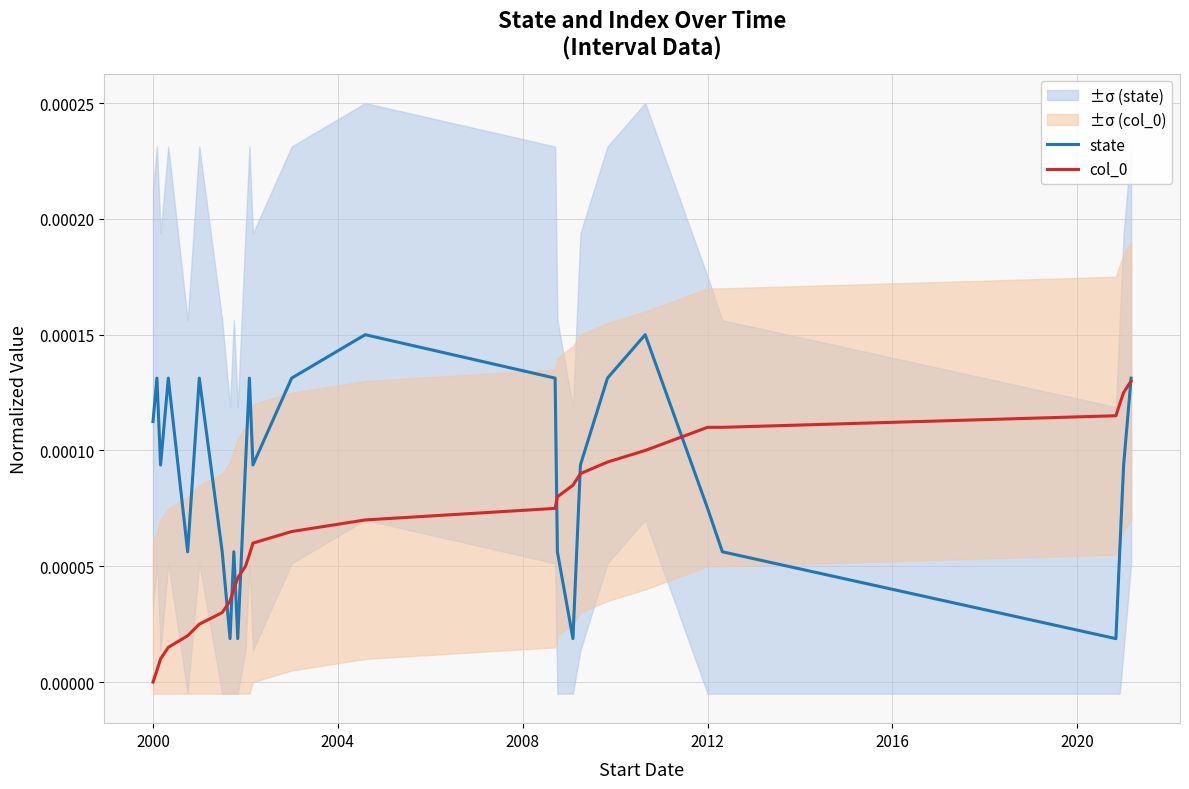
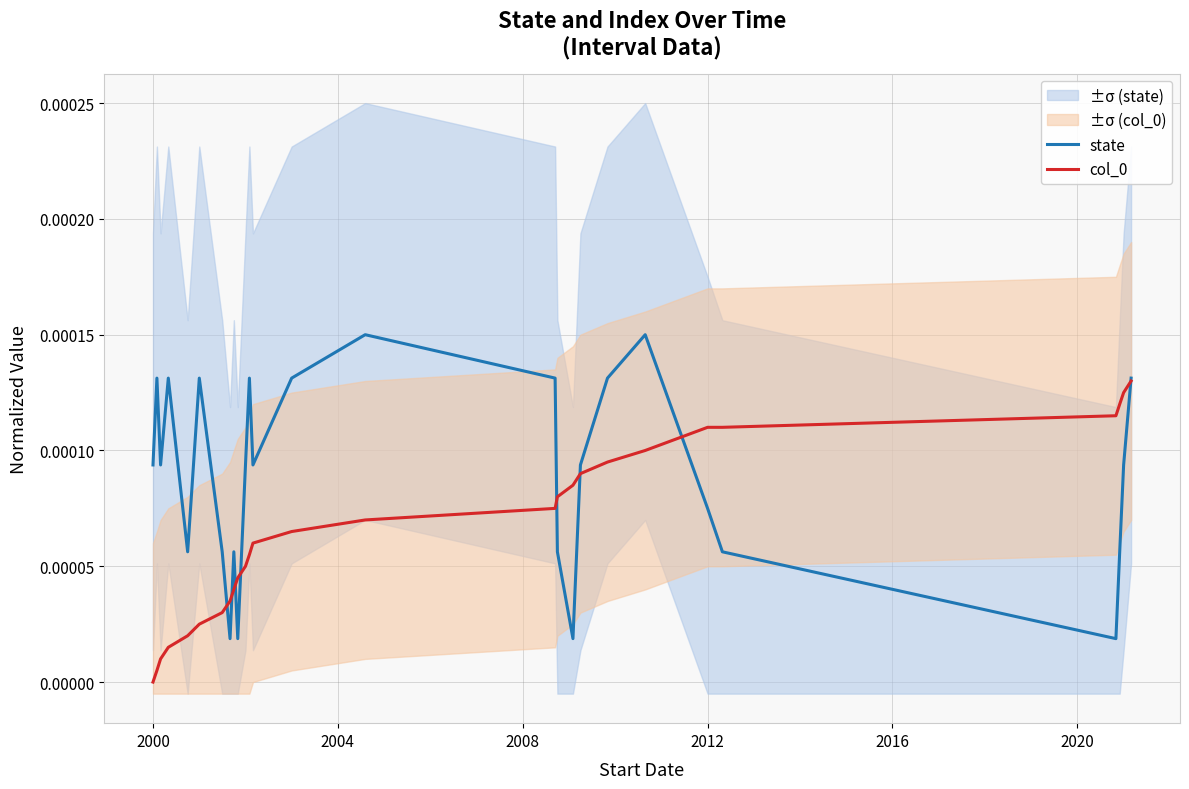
state, 2000: 0.000113 -> 0.000094
